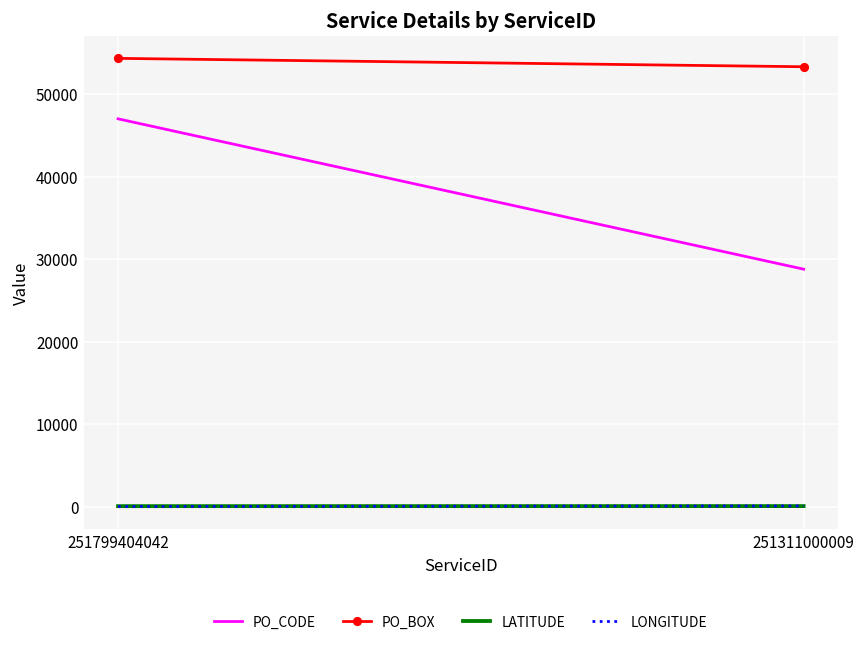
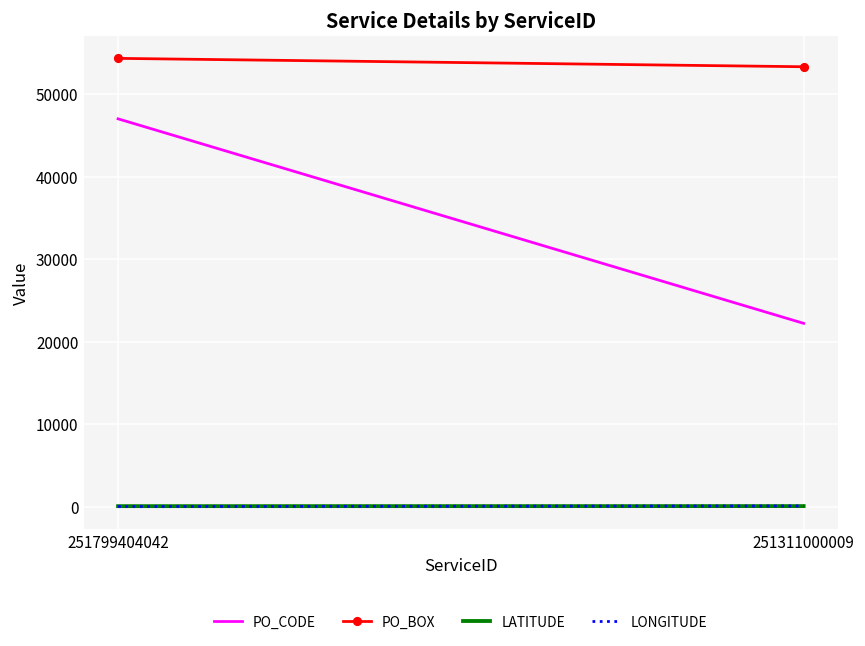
PO_CODE, 251311000009: 29000 -> 22000
